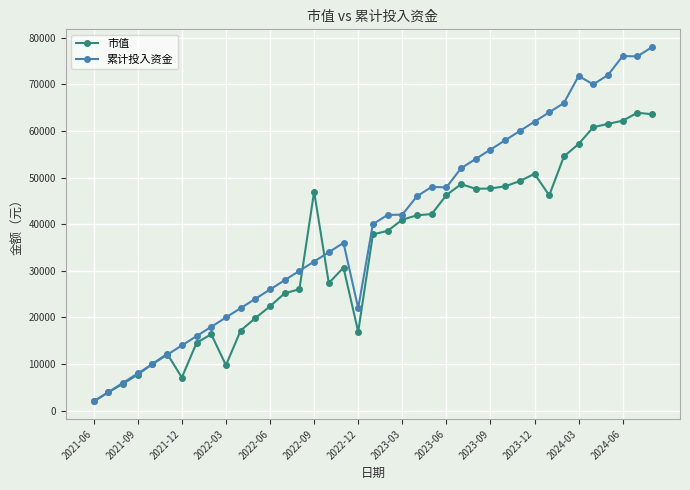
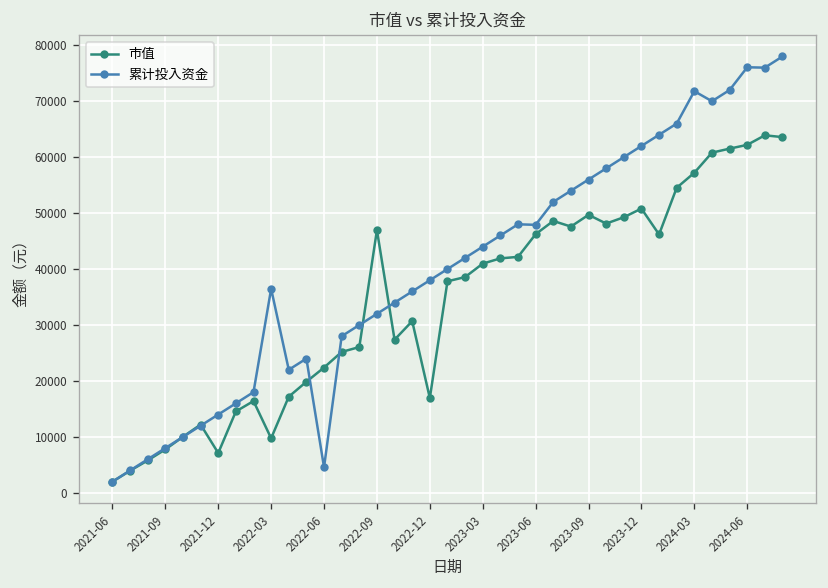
累计投入资金, 2022-03: 20000 -> 36000
累计投入资金, 2022-06: 26000 -> 5000
累计投入资金, 2022-12: 22000 -> 38000
累计投入资金, 2023-03: 42000 -> 44000
市值, 2023-09: 48000 -> 50000
